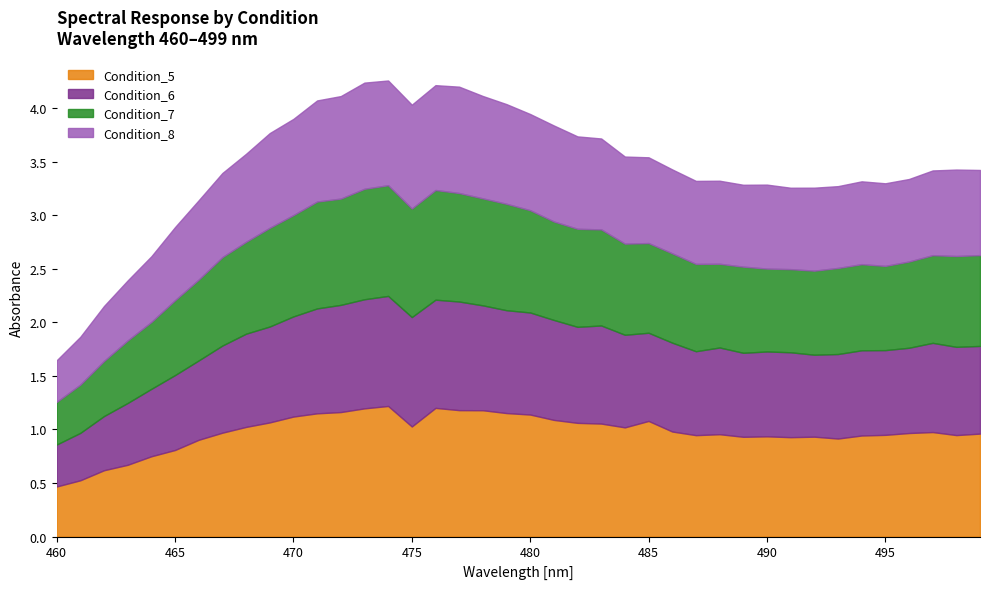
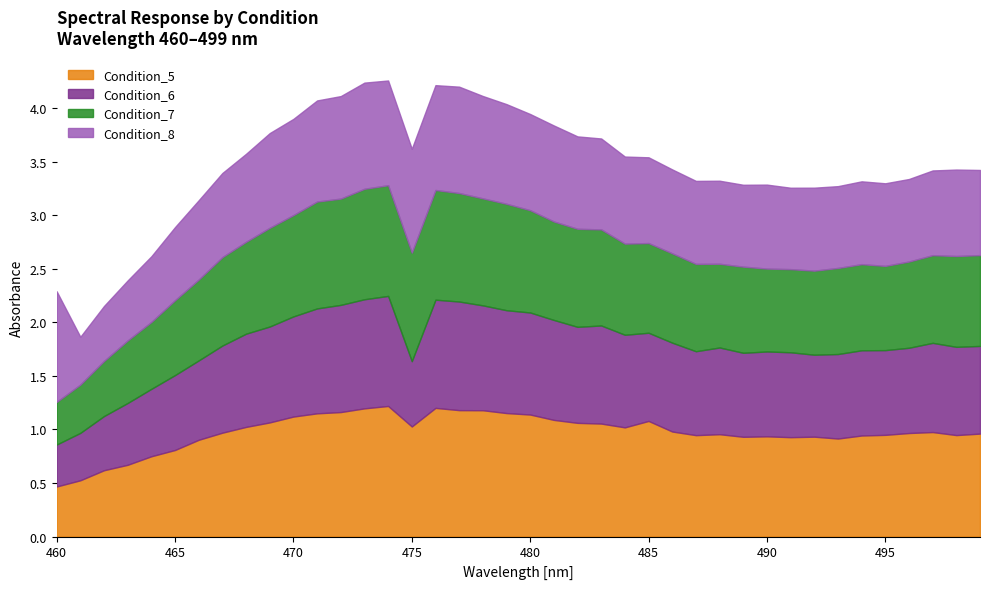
Condition_8, 460: 0.39 -> 1.03
Condition_6, 475: 1.02 -> 0.61
